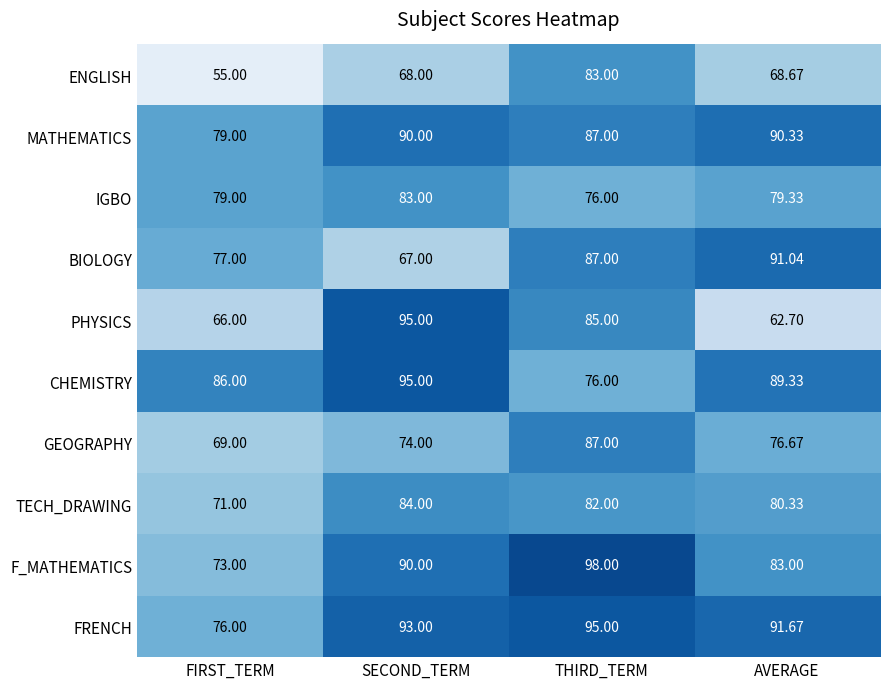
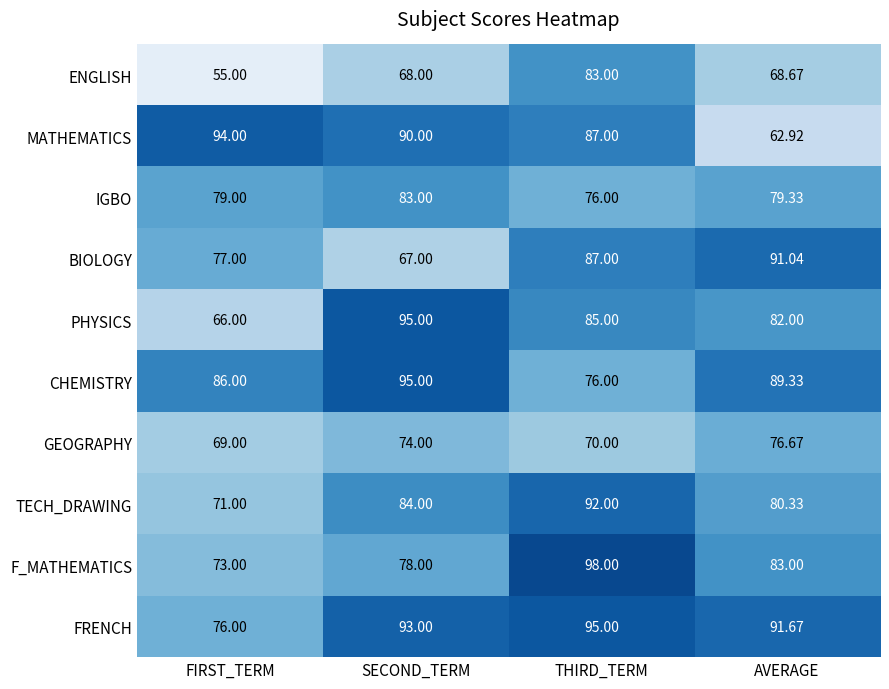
MATHEMATICS, FIRST_TERM: 79.00 -> 94.00
MATHEMATICS, AVERAGE: 90.33 -> 62.92
PHYSICS, AVERAGE: 62.70 -> 82.00
GEOGRAPHY, THIRD_TERM: 87.00 -> 70.00
TECH_DRAWING, THIRD_TERM: 82.00 -> 92.00
F_MATHEMATICS, SECOND_TERM: 90.00 -> 78.00
